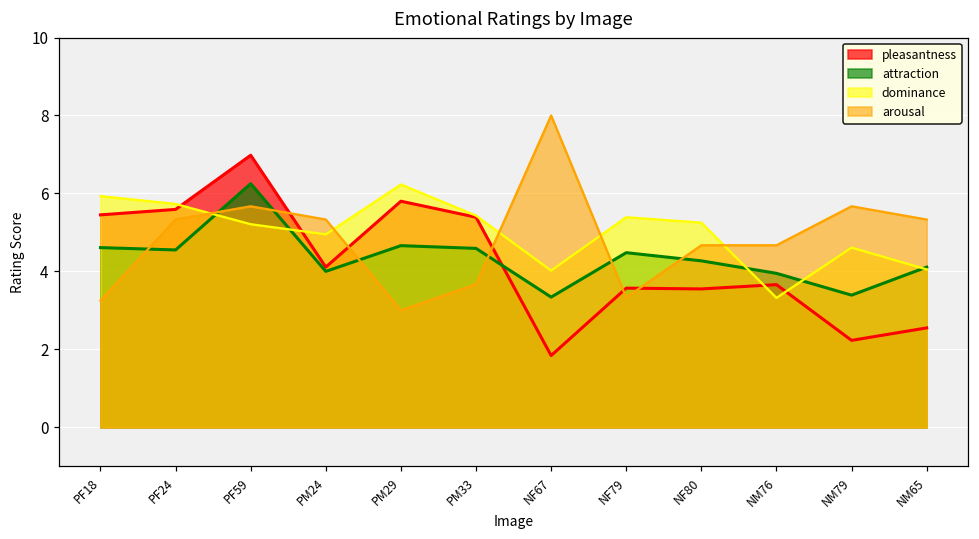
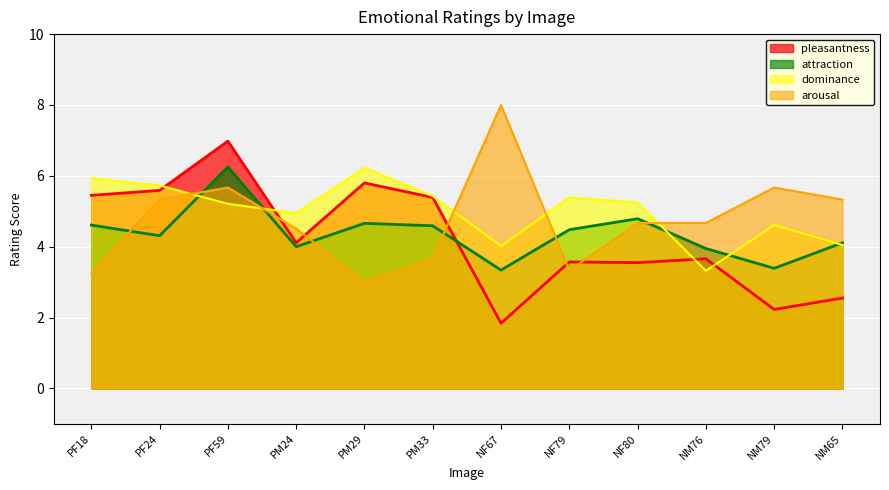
attraction, PF24: 4.6 -> 4.3
arousal, PM24: 5.3 -> 4.5
attraction, NF80: 4.3 -> 4.8
